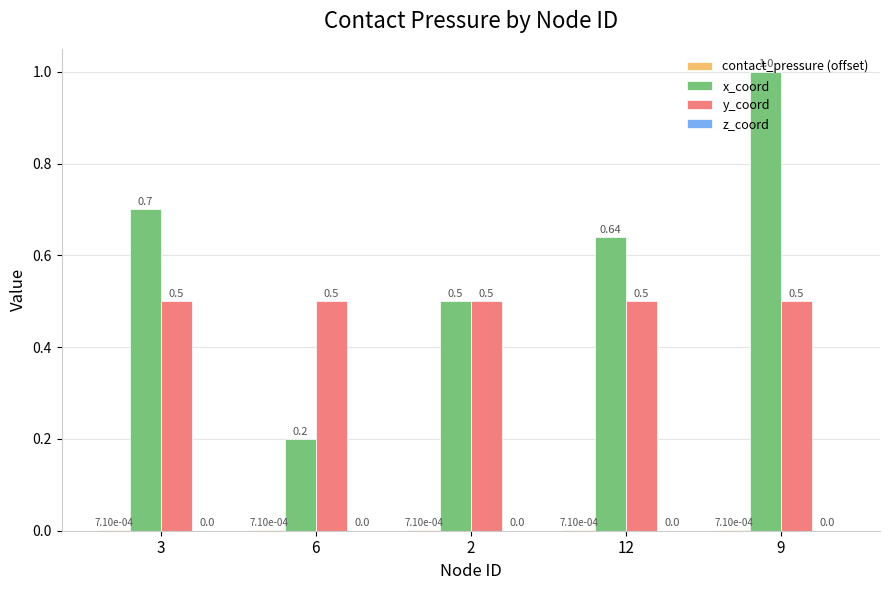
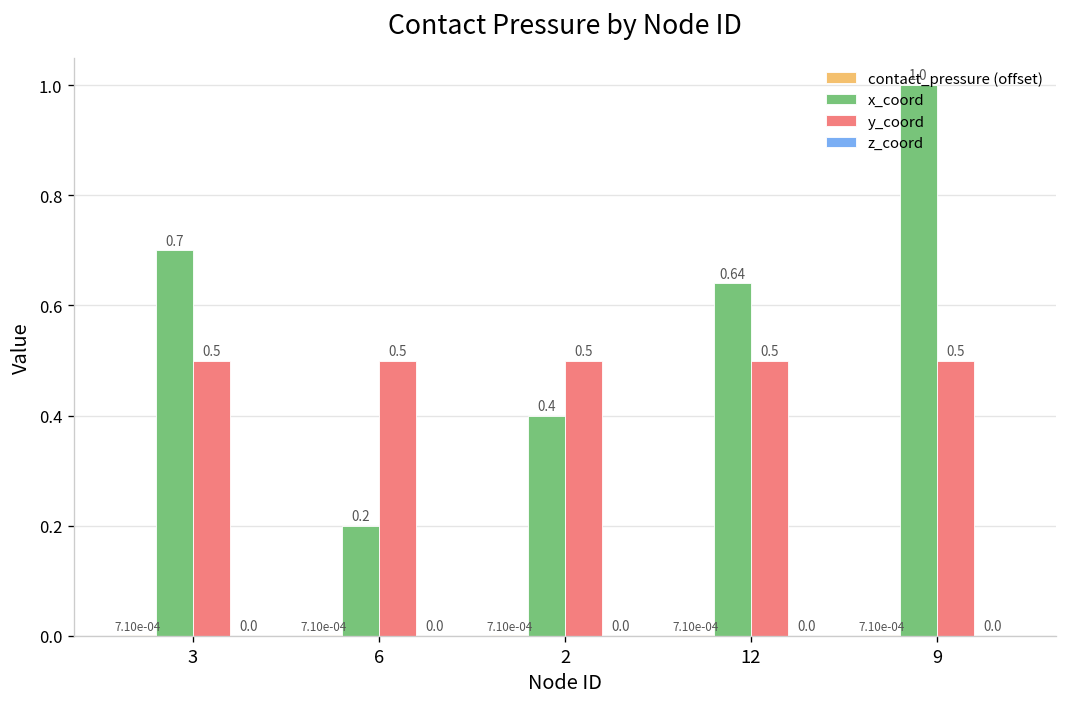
x_coord, 2: 0.5 -> 0.4
